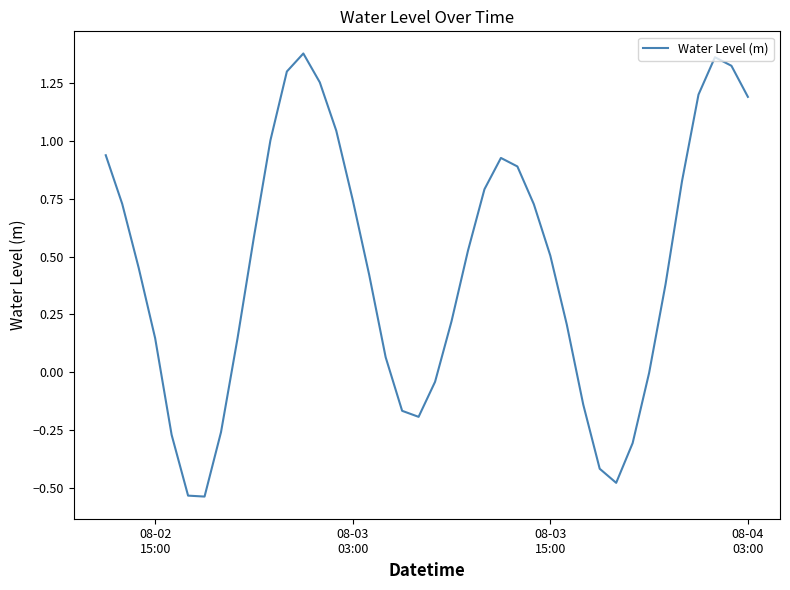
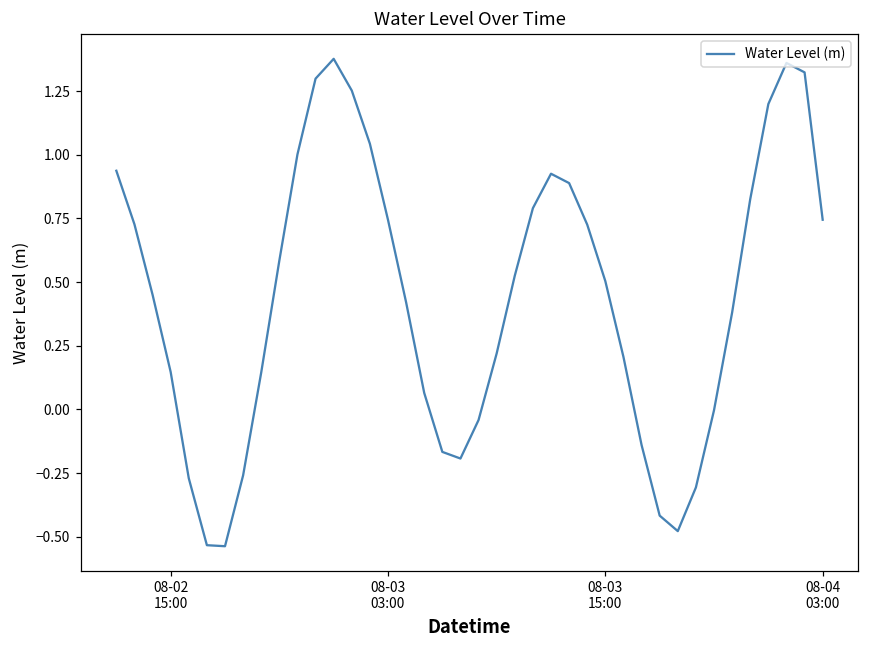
08-04 03:00: 1.19 -> 0.75
